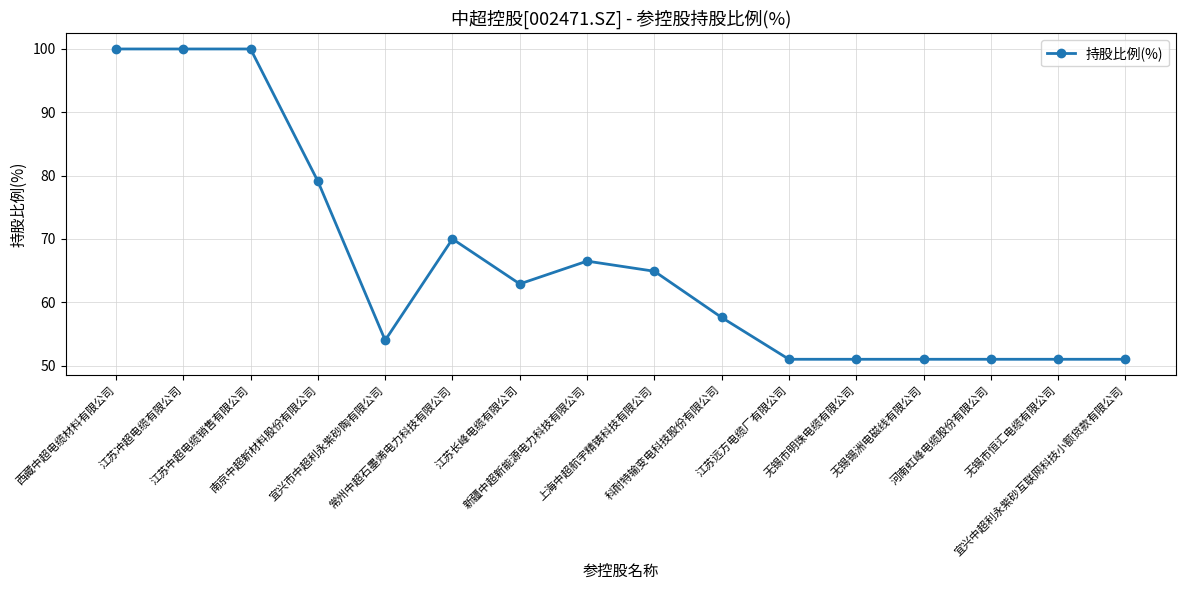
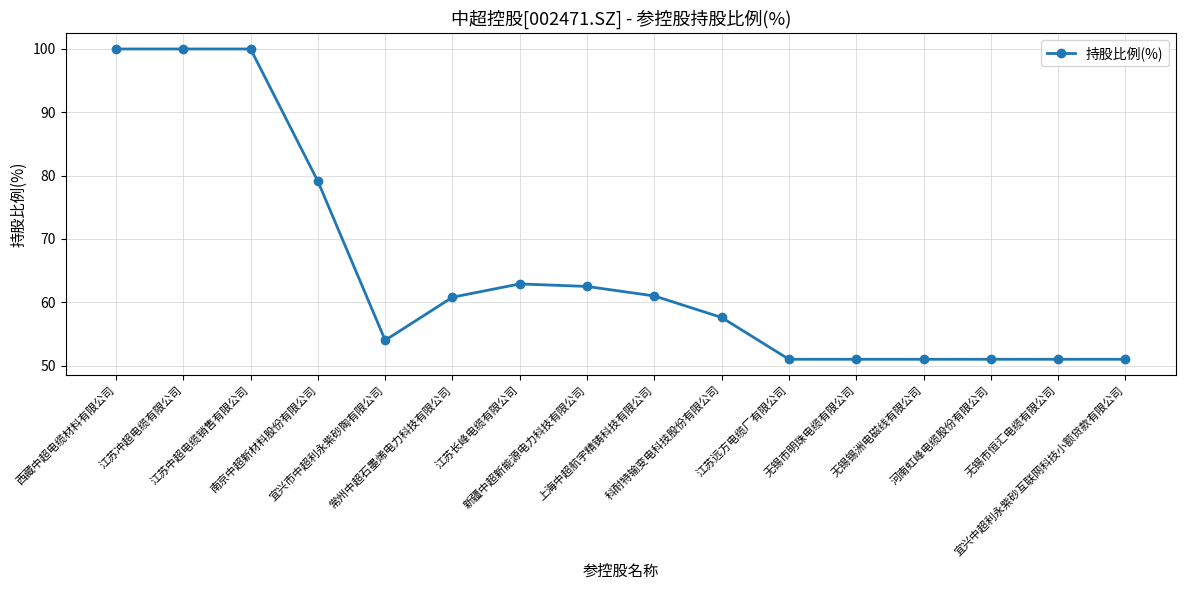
常州中超石墨烯电力科技有限公司: 70 -> 61
新疆中超新能源电力科技有限公司: 67 -> 63
上海中超航宇精铸科技有限公司: 65 -> 61
